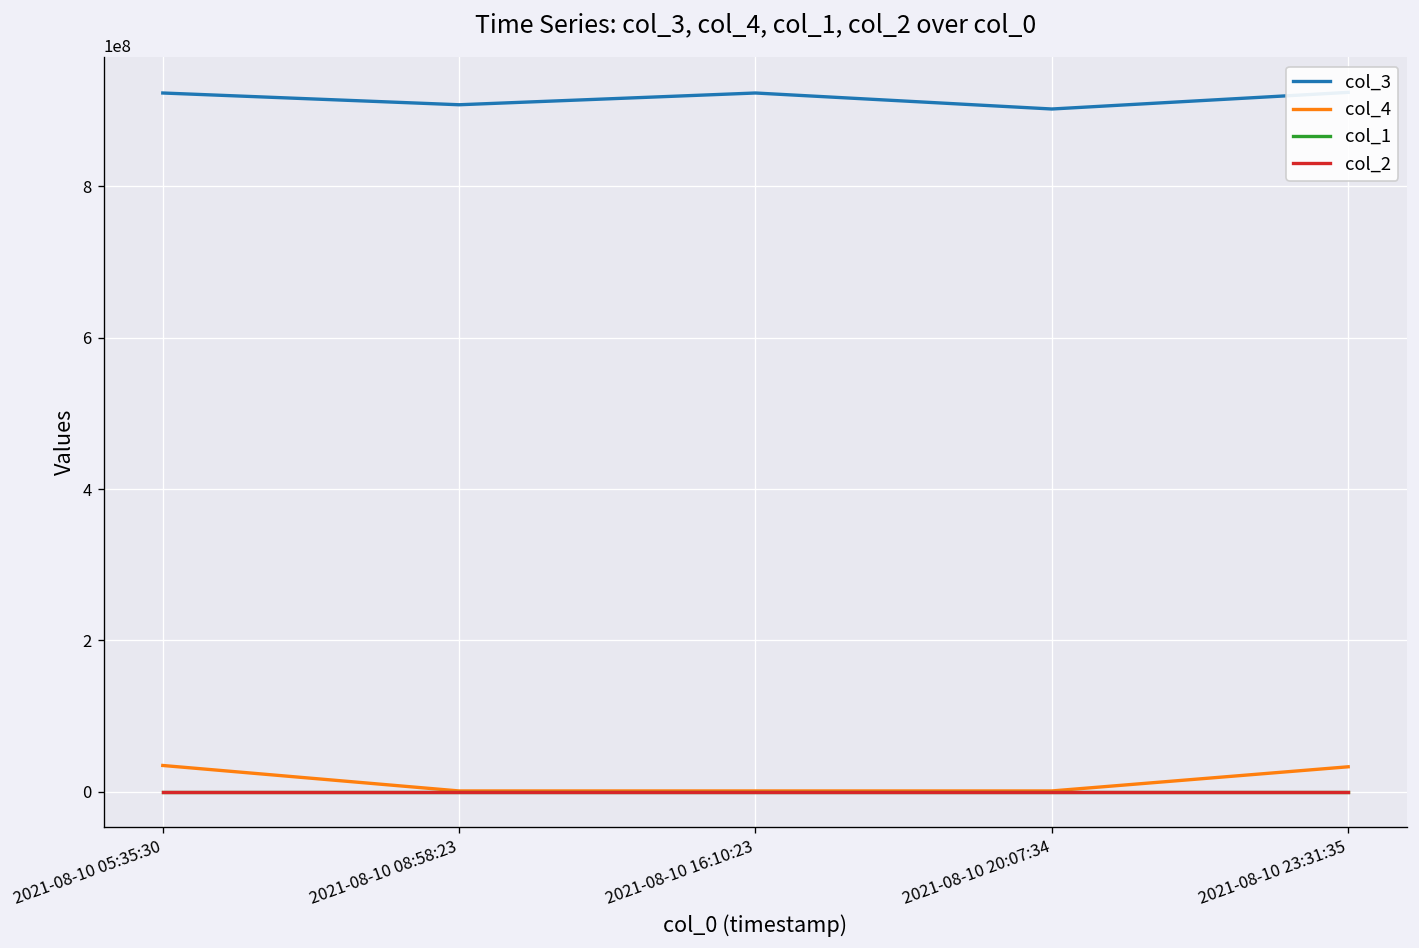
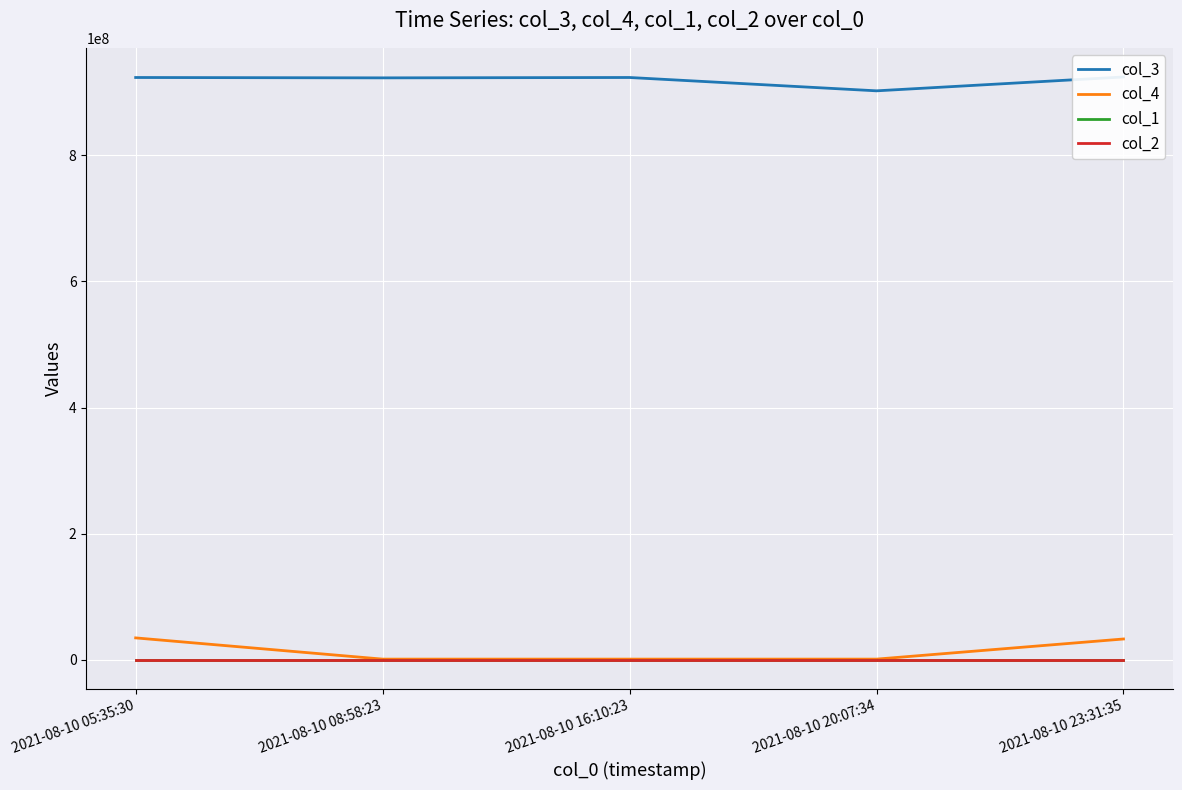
col_3, 2021-08-10 08:58:23: 910000000 -> 920000000
